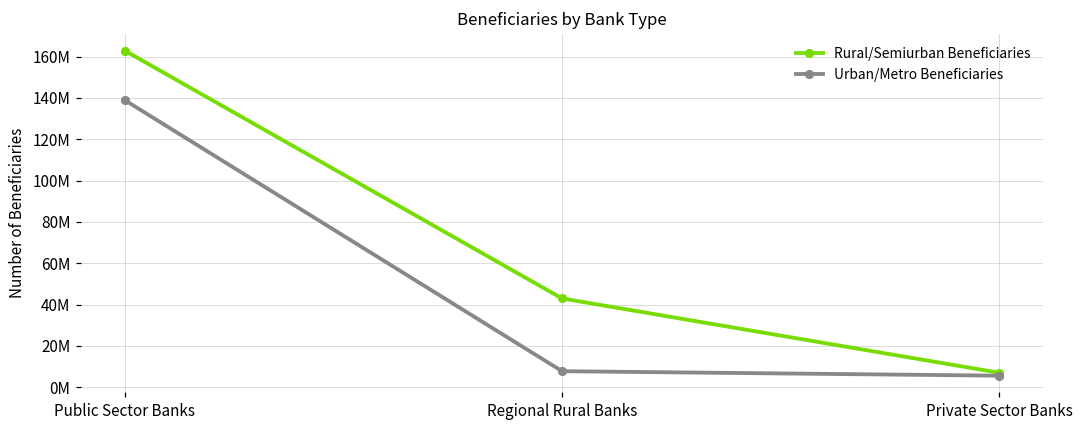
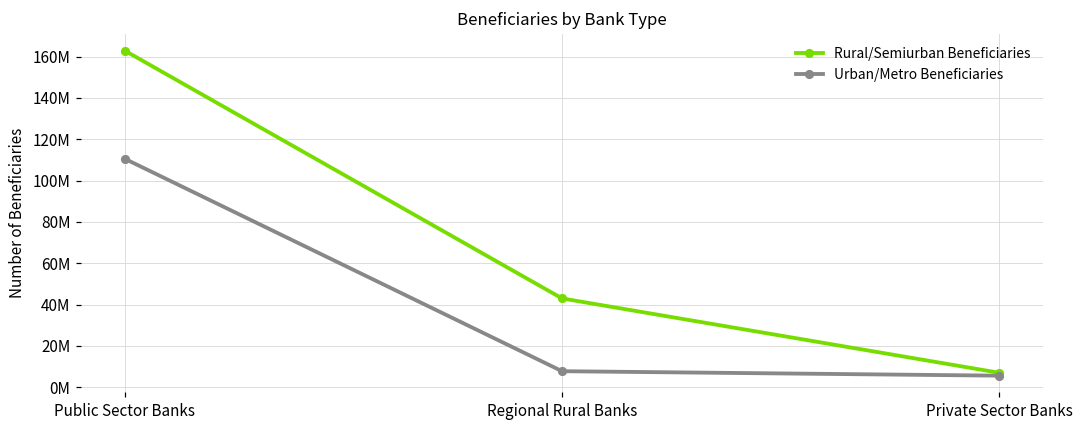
Urban/Metro Beneficiaries, Public Sector Banks: 139000000 -> 110000000
